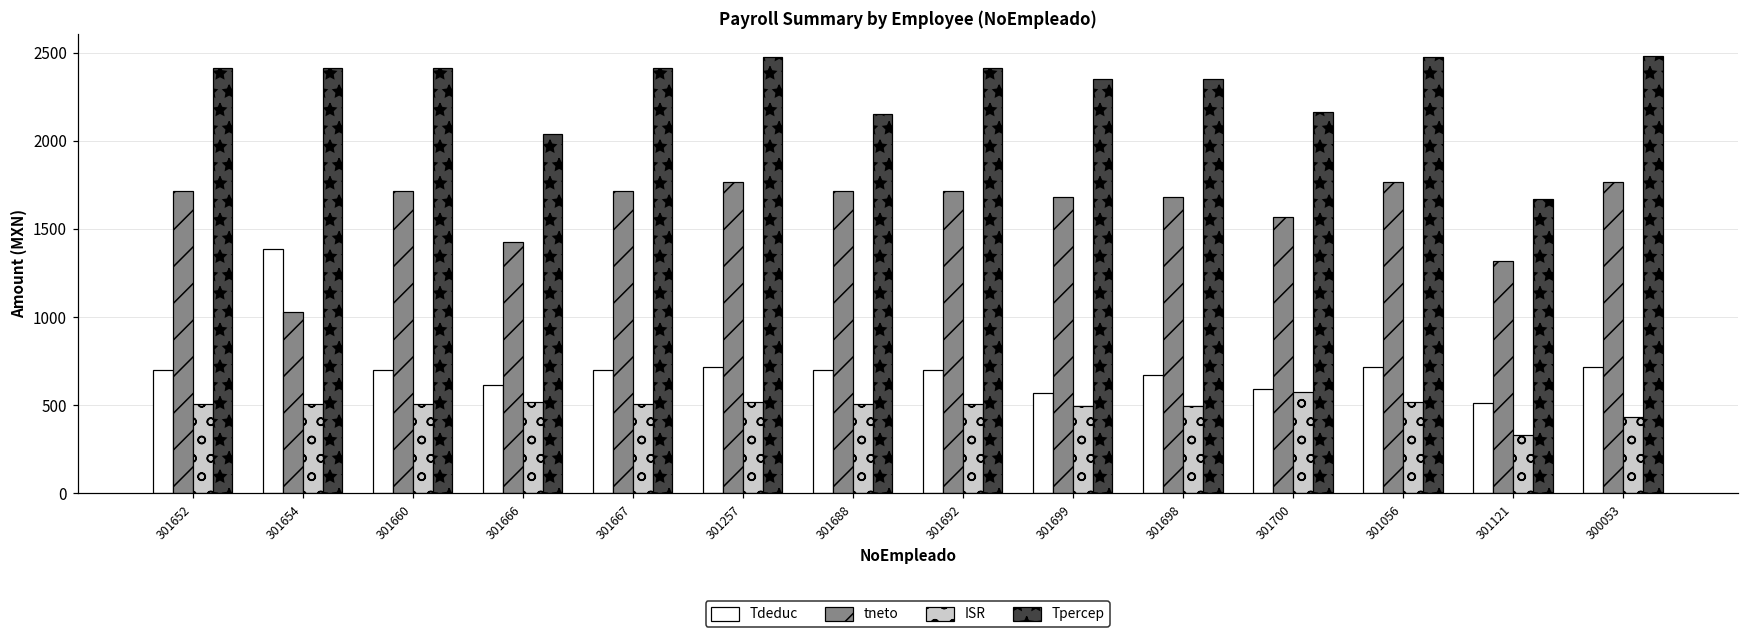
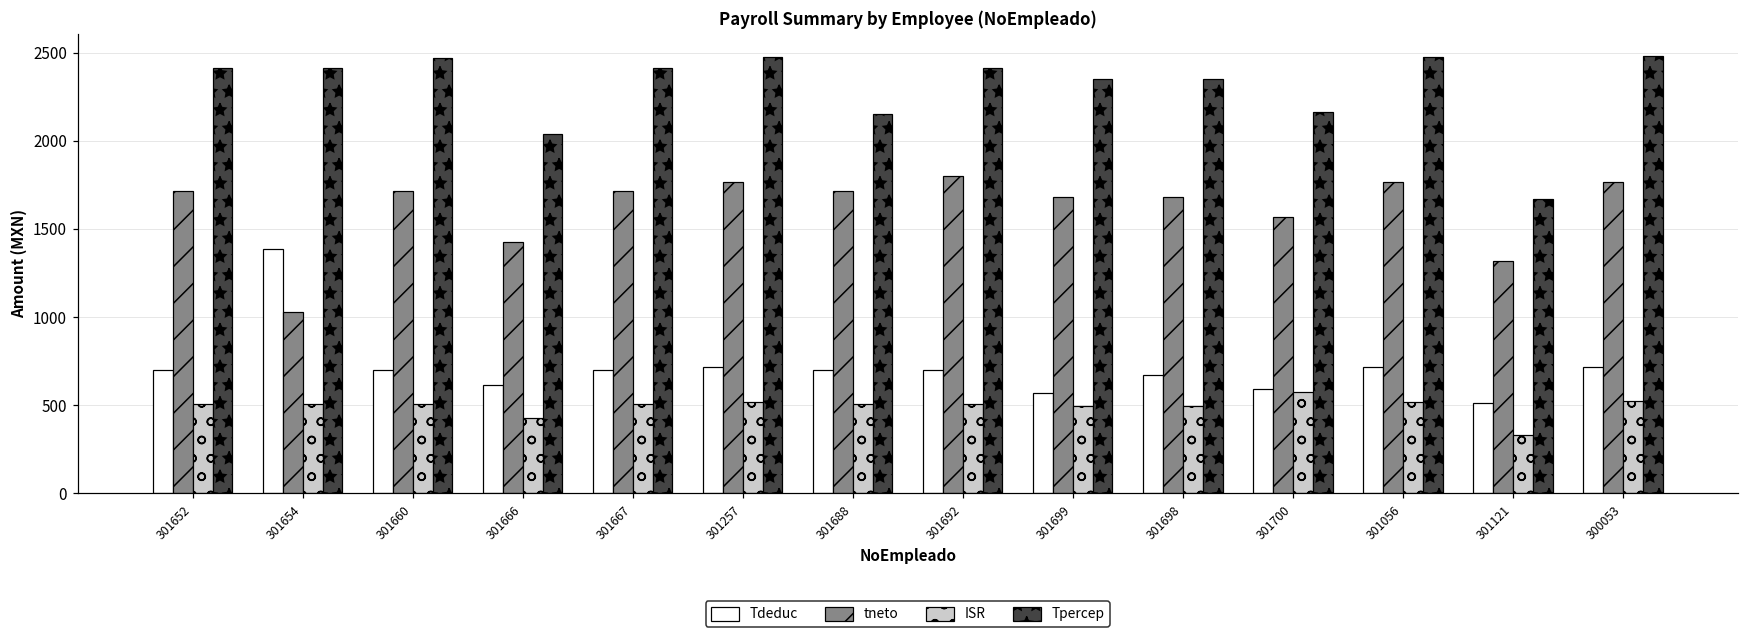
Tpercep, 301660: 2410 -> 2470
ISR, 301666: 520 -> 430
tneto, 301692: 1710 -> 1800
ISR, 300053: 430 -> 520
